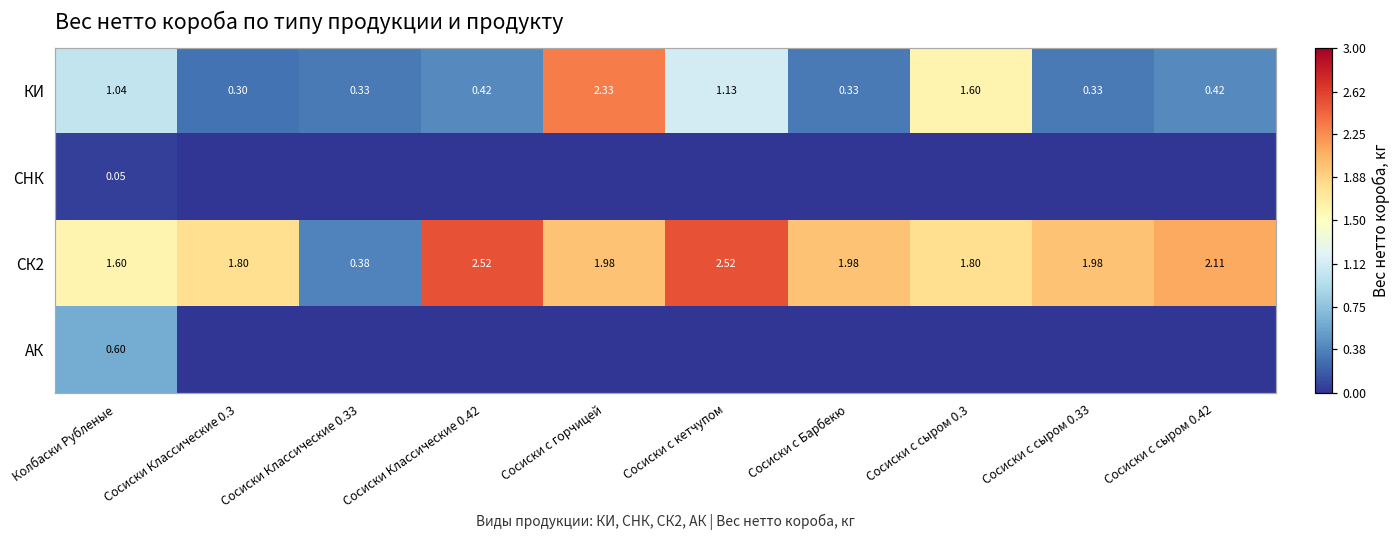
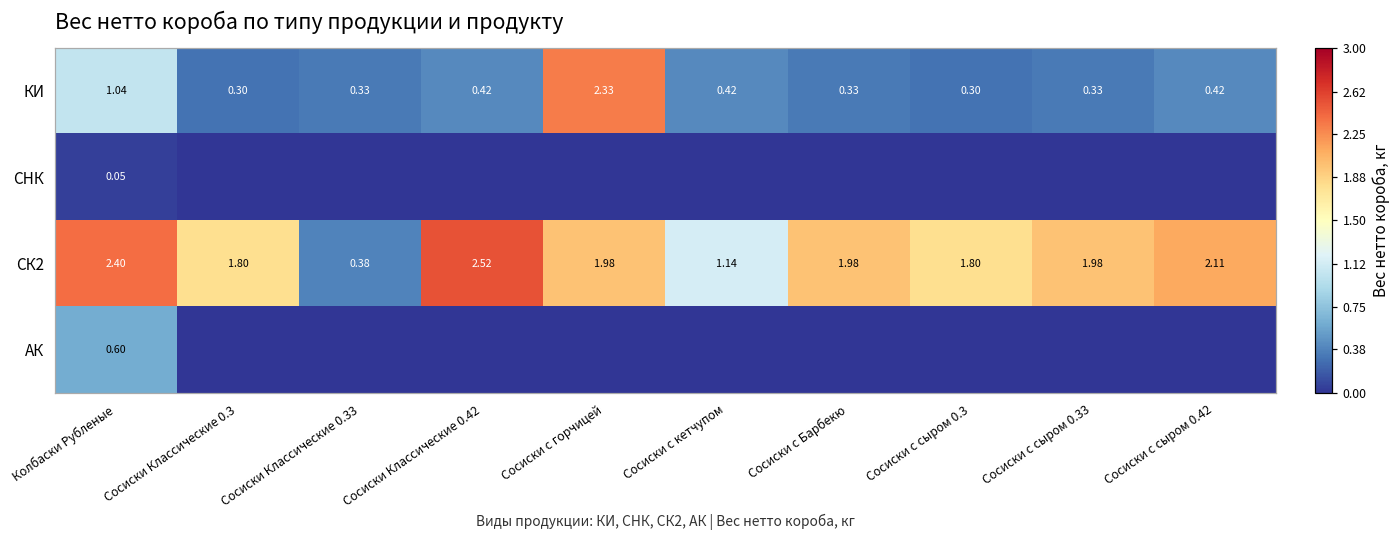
КИ, Сосиски с кетчупом: 1.13 -> 0.42
КИ, Сосиски с сыром 0.3: 1.60 -> 0.30
СК2, Колбаски Рубленые: 1.60 -> 2.40
СК2, Сосиски с кетчупом: 2.52 -> 1.14
